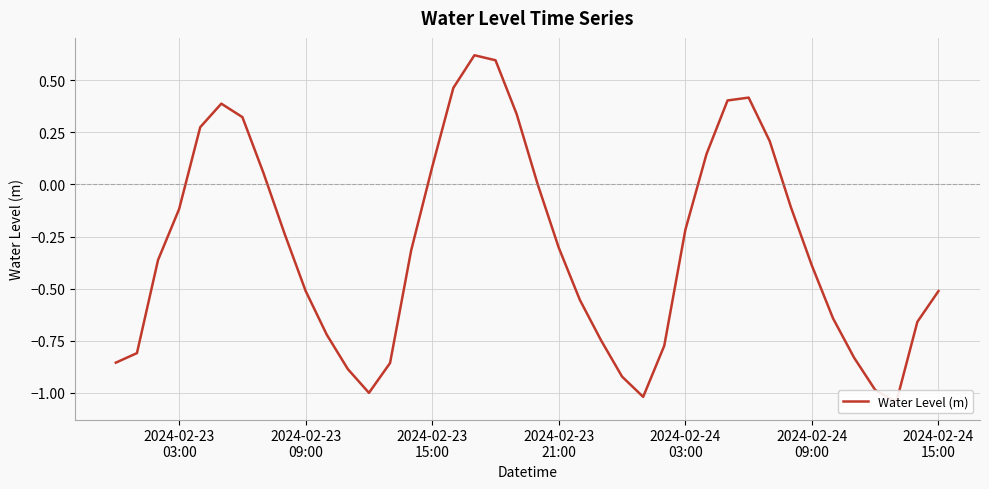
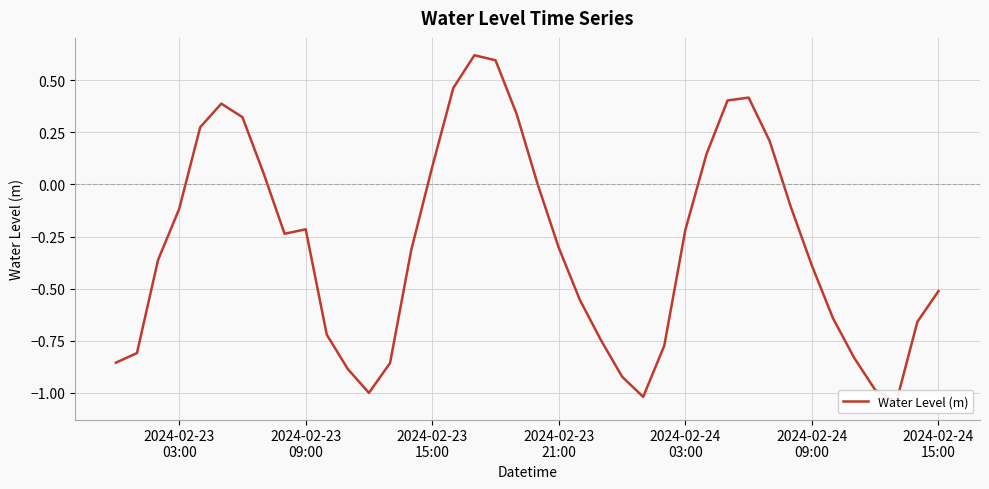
2024-02-23 09:00: -0.51 -> -0.22
